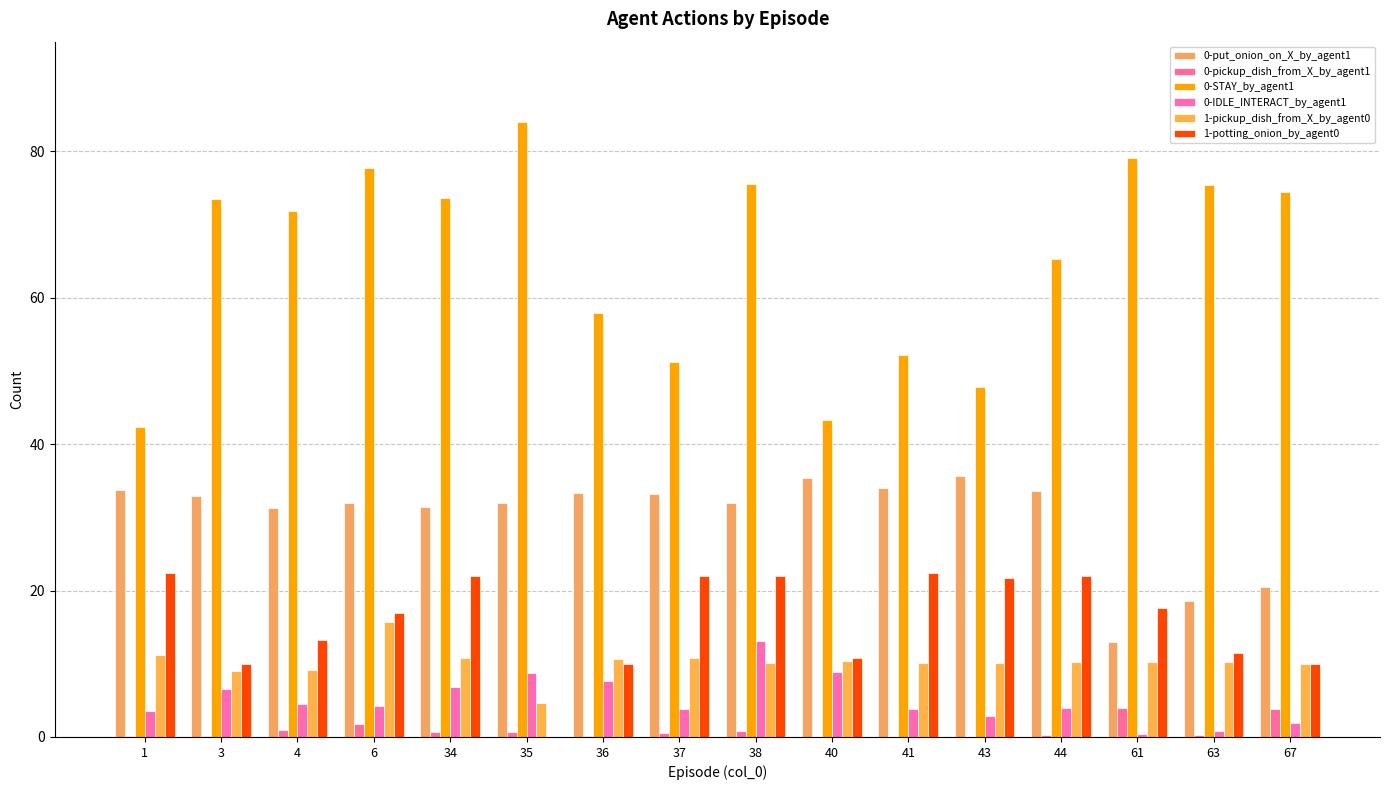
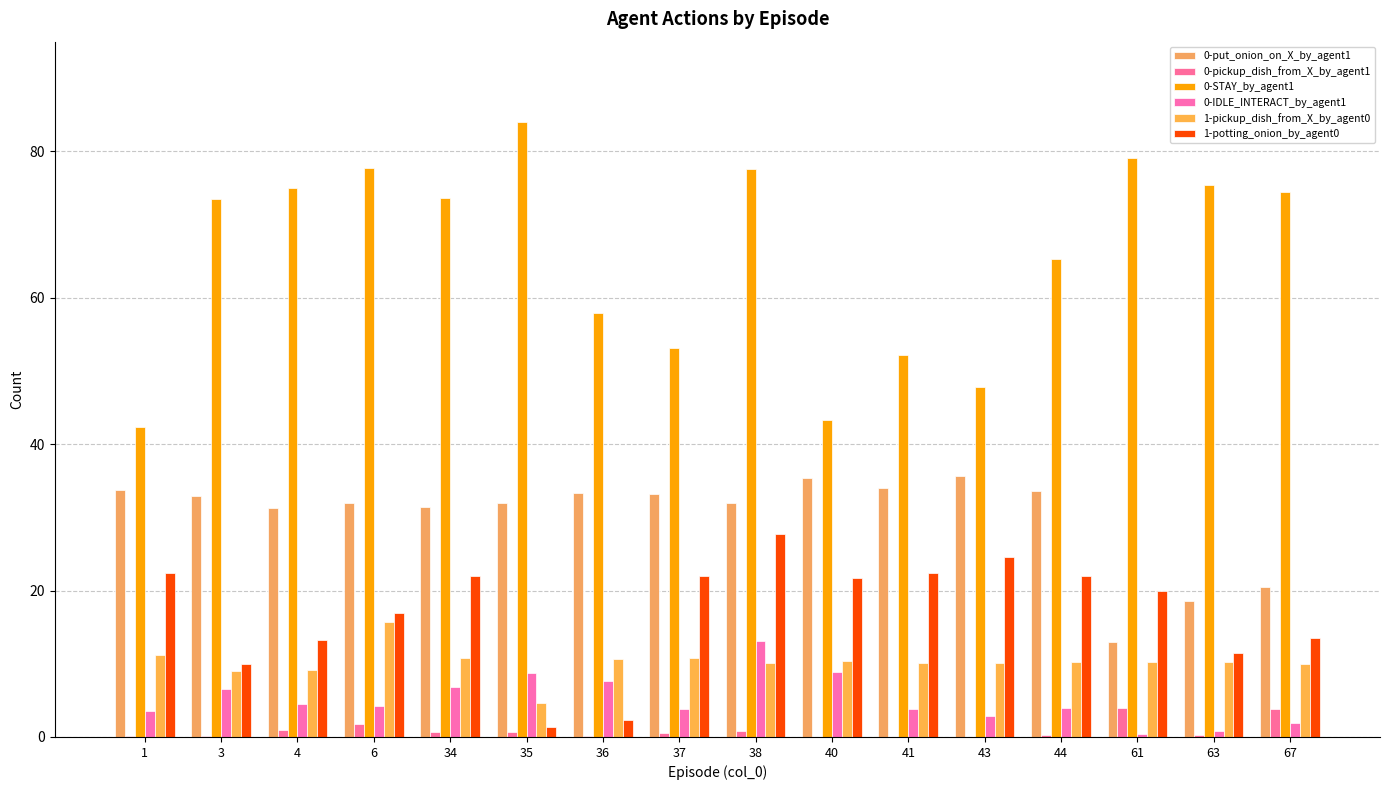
0-STAY_by_agent1, 4: 72 -> 75
1-potting_onion_by_agent0, 35: 0 -> 1
1-potting_onion_by_agent0, 36: 10 -> 2
0-STAY_by_agent1, 37: 51 -> 53
0-STAY_by_agent1, 38: 76 -> 78
1-potting_onion_by_agent0, 38: 22 -> 28
1-potting_onion_by_agent0, 40: 11 -> 22
1-potting_onion_by_agent0, 43: 22 -> 25
1-potting_onion_by_agent0, 61: 18 -> 20
1-potting_onion_by_agent0, 67: 10 -> 13
